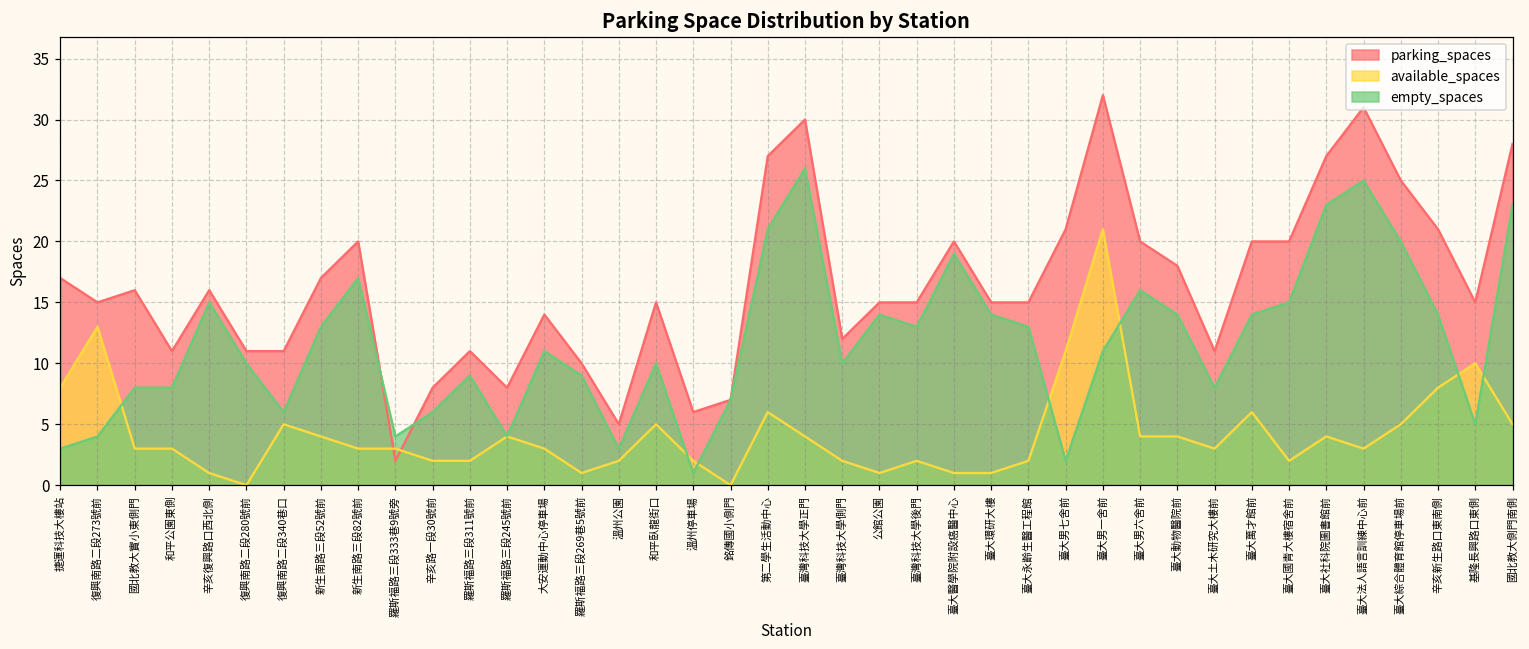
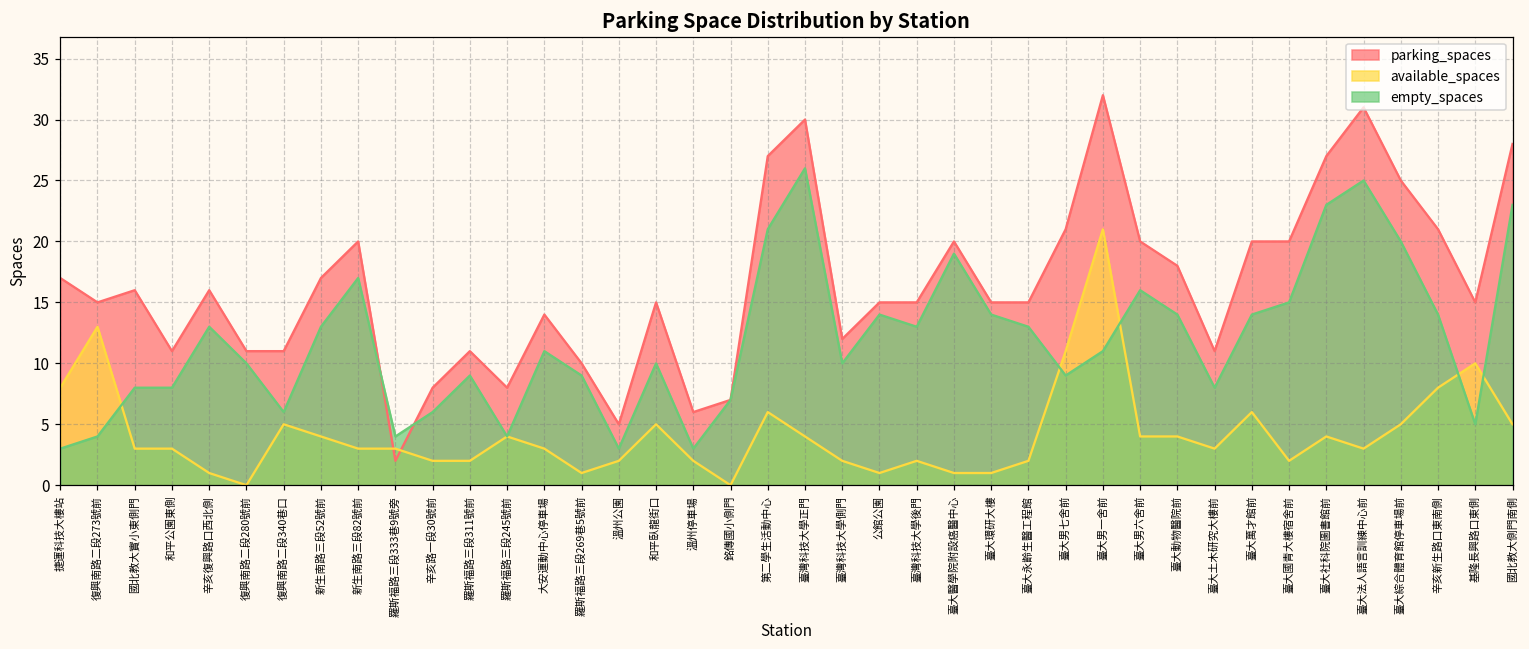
empty_spaces, 辛亥復興路口西北側: 15 -> 13
empty_spaces, 溫州停車場: 1 -> 3
empty_spaces, 臺大男七舍前: 2 -> 9
